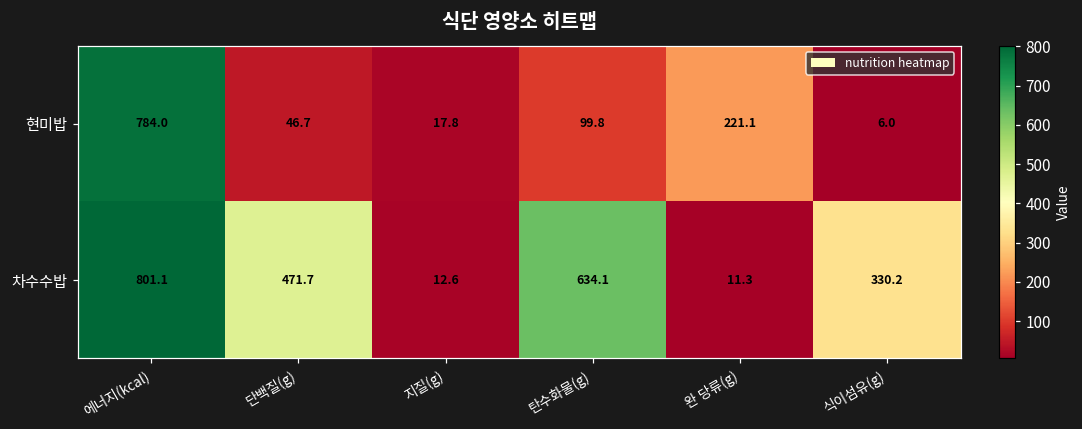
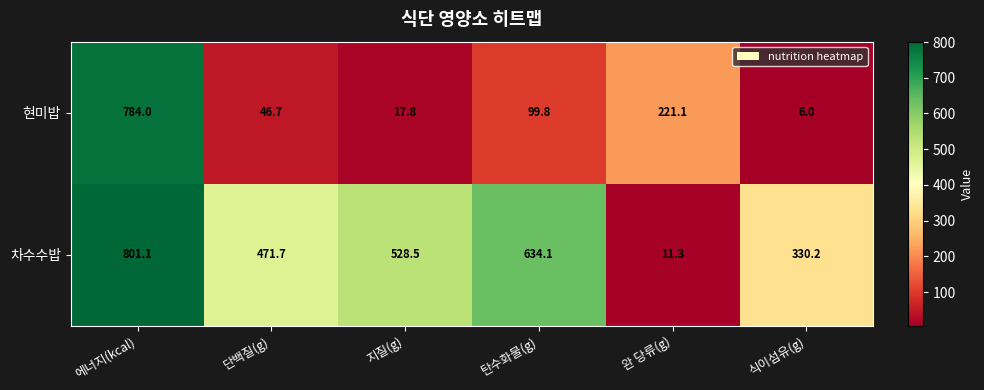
차수수밥, 지질(g): 12.6 -> 528.5
